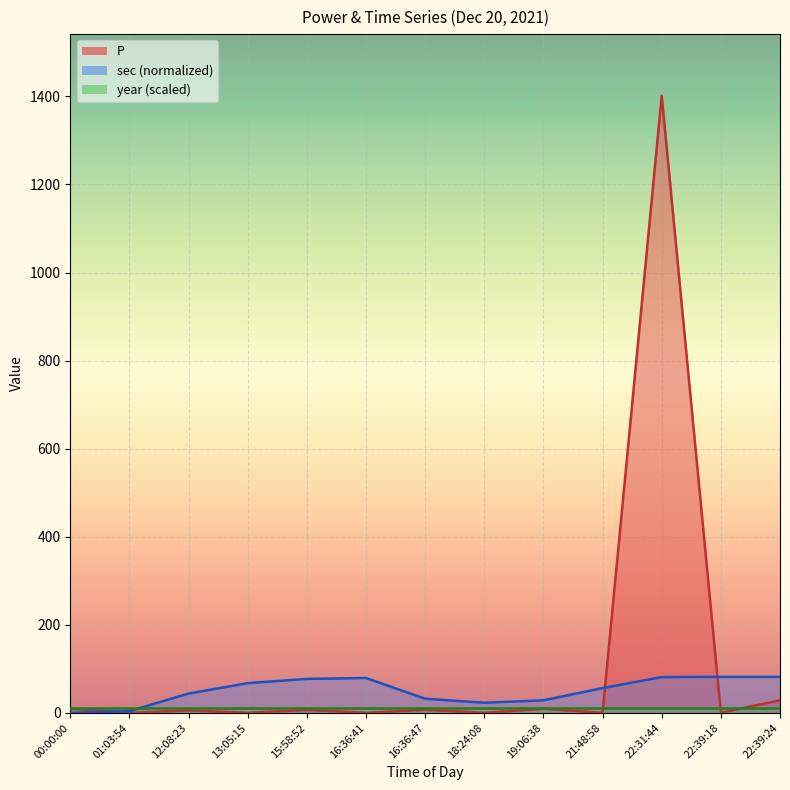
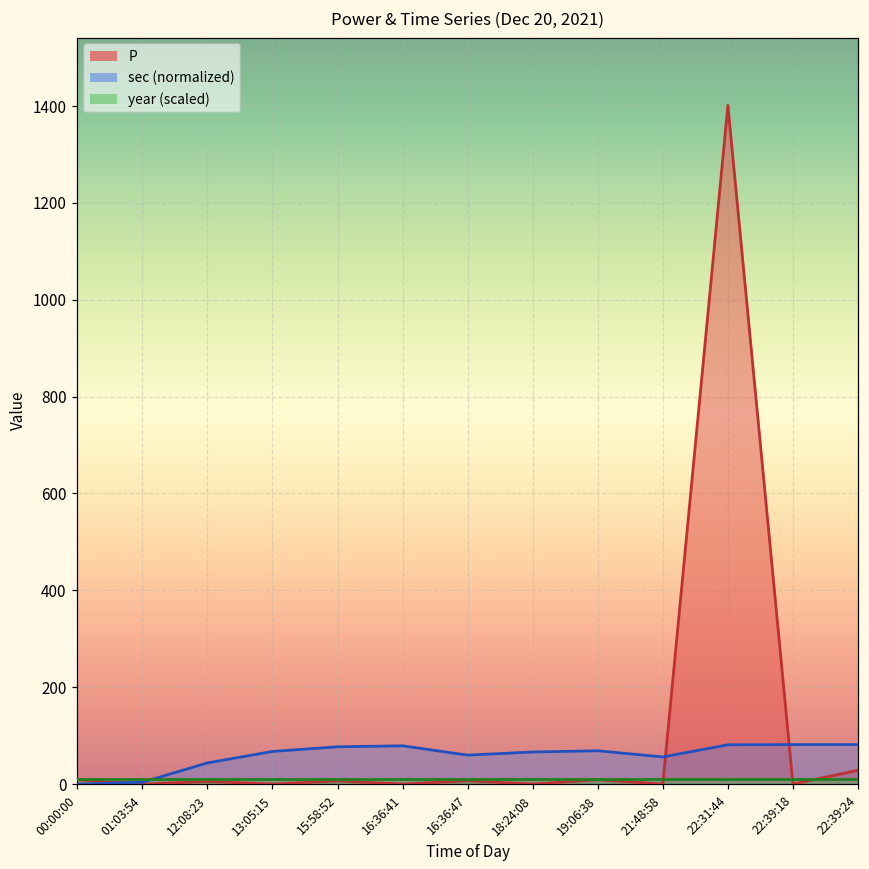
sec (normalized), 16:36:47: 30 -> 60
sec (normalized), 18:24:08: 20 -> 70
sec (normalized), 19:06:38: 30 -> 70
